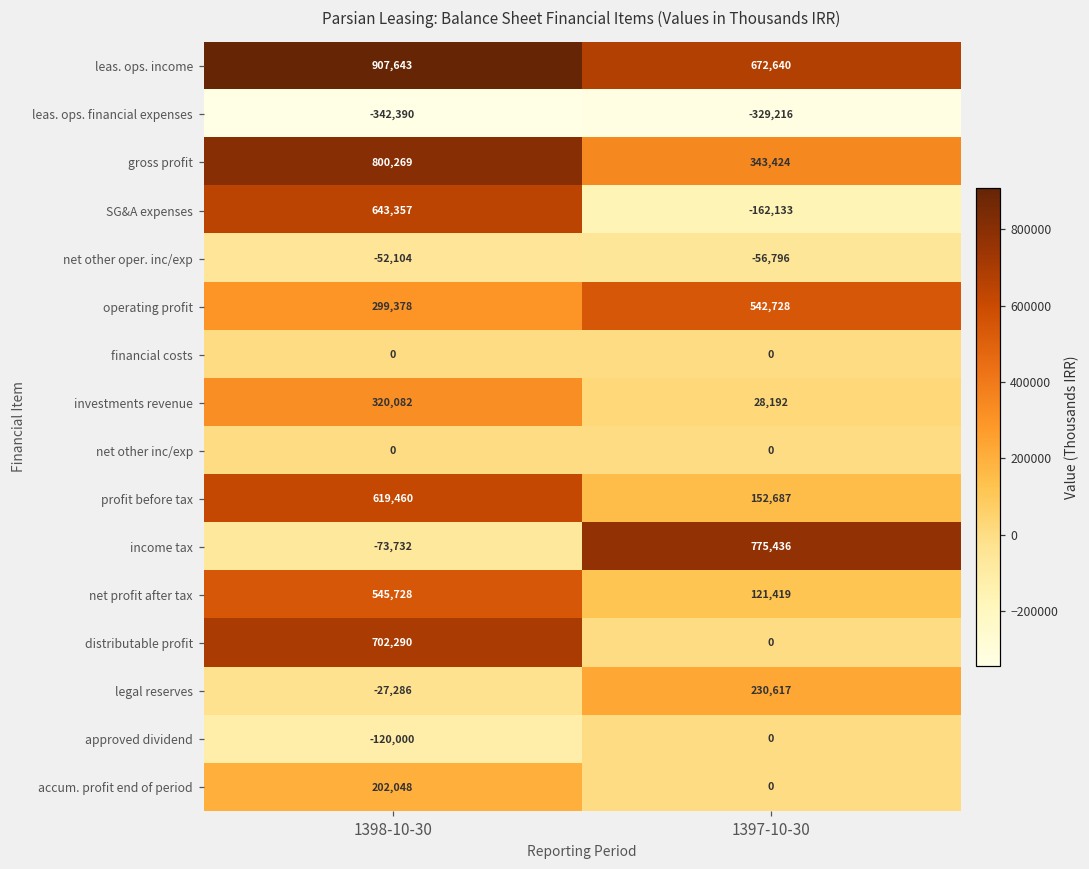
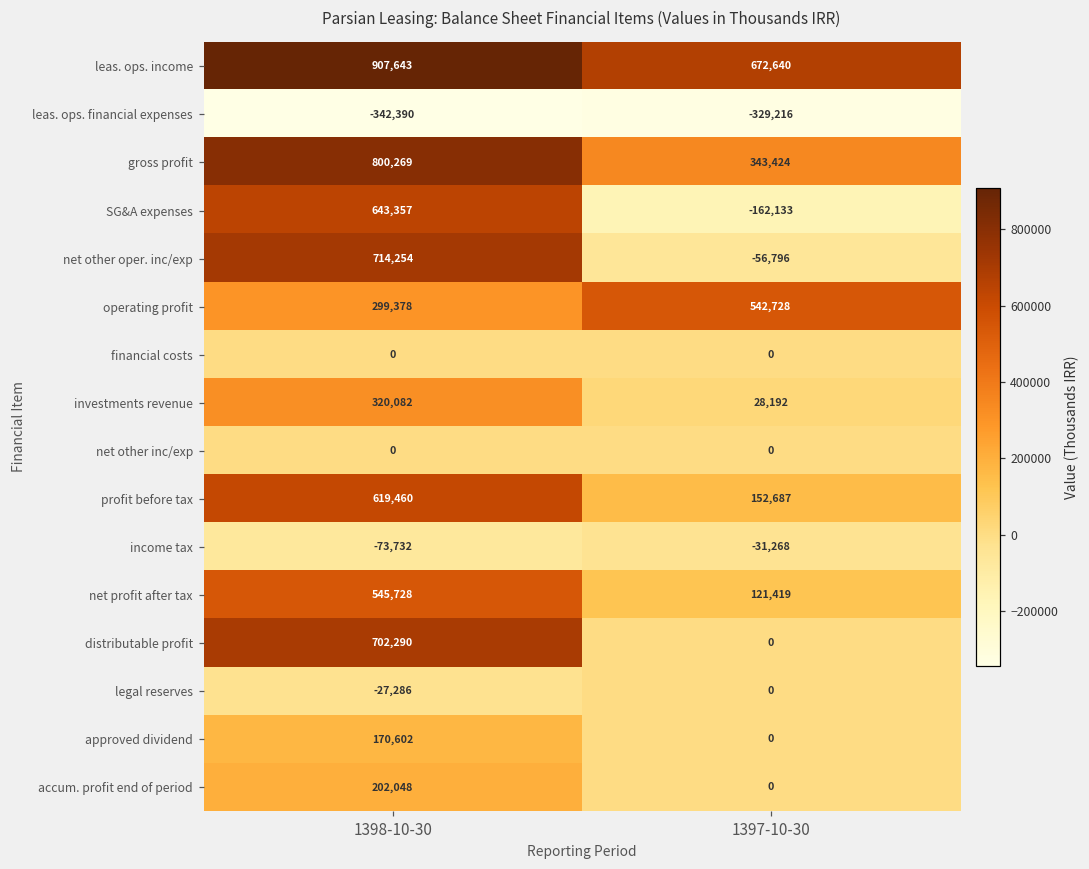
net other oper. inc/exp, 1398-10-30: -52,104 -> 714,254
income tax, 1397-10-30: 775,436 -> -31,268
legal reserves, 1397-10-30: 230,617 -> 0
approved dividend, 1398-10-30: -120,000 -> 170,602
